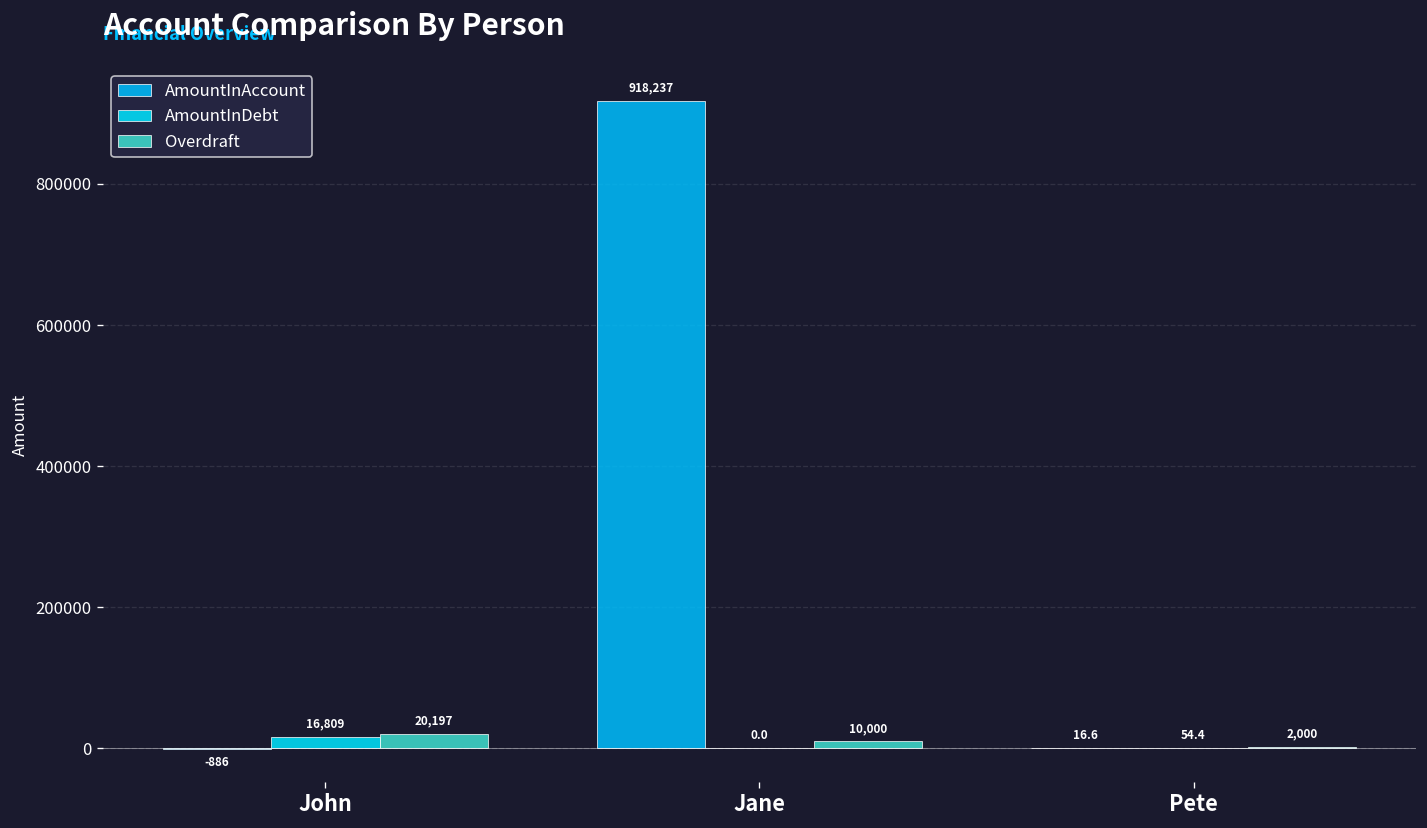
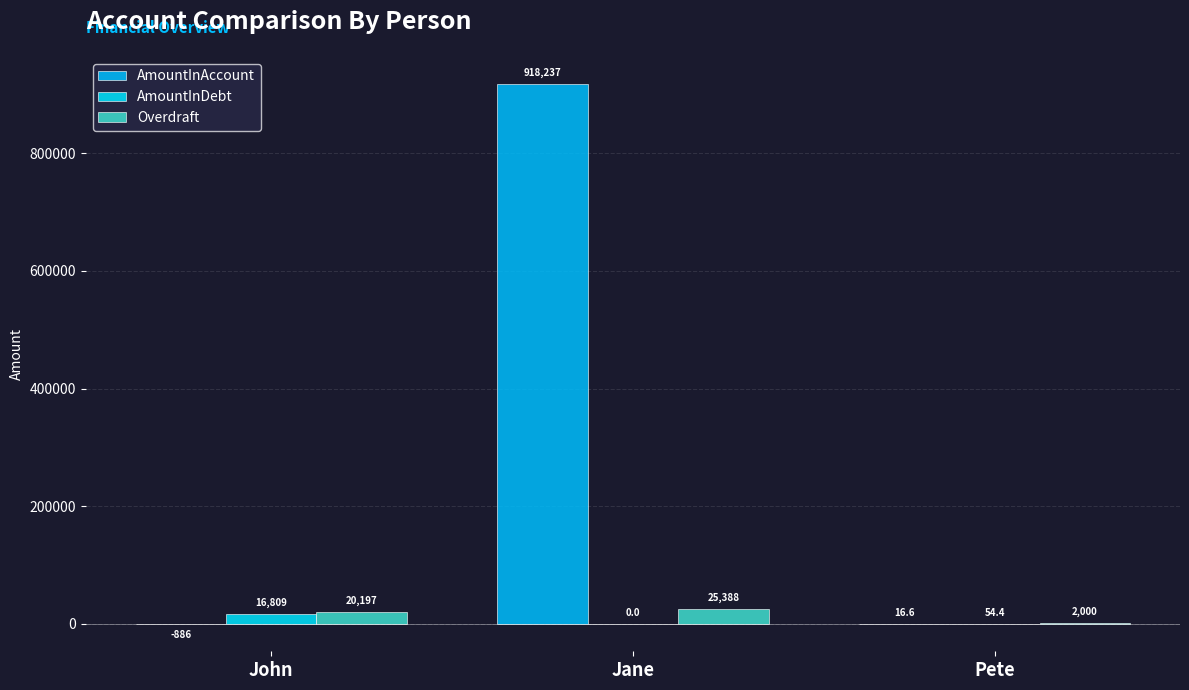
Overdraft, Jane: 10,000 -> 25,388
